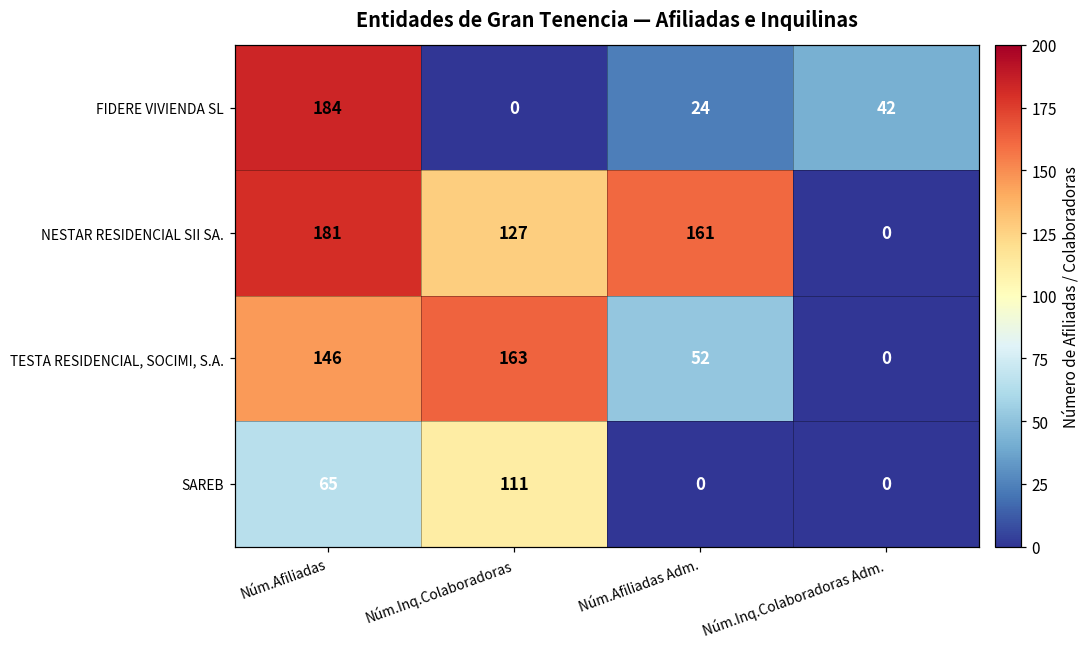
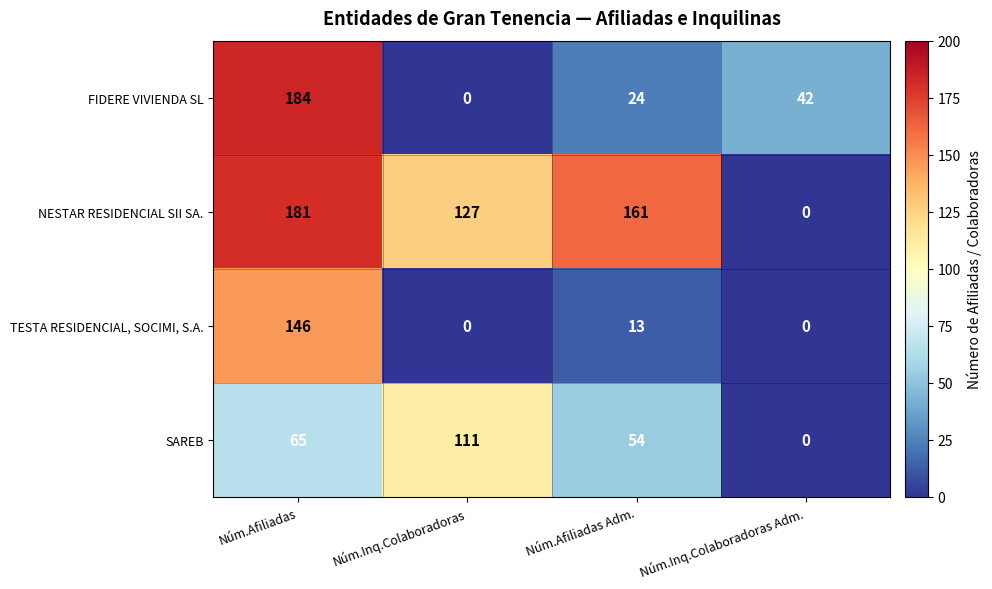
TESTA RESIDENCIAL, SOCIMI, S.A., Núm.Inq.Colaboradoras: 163 -> 0
TESTA RESIDENCIAL, SOCIMI, S.A., Núm.Afiliadas Adm.: 52 -> 13
SAREB, Núm.Afiliadas Adm.: 0 -> 54
